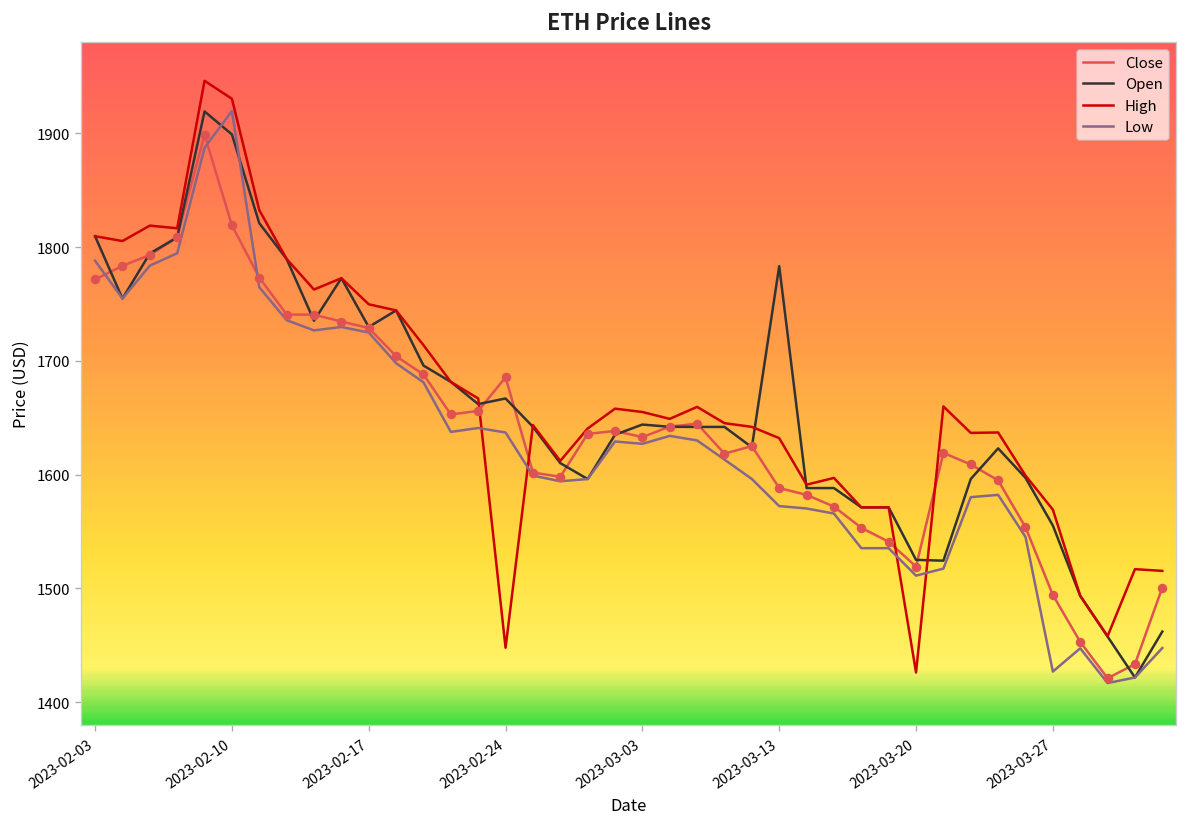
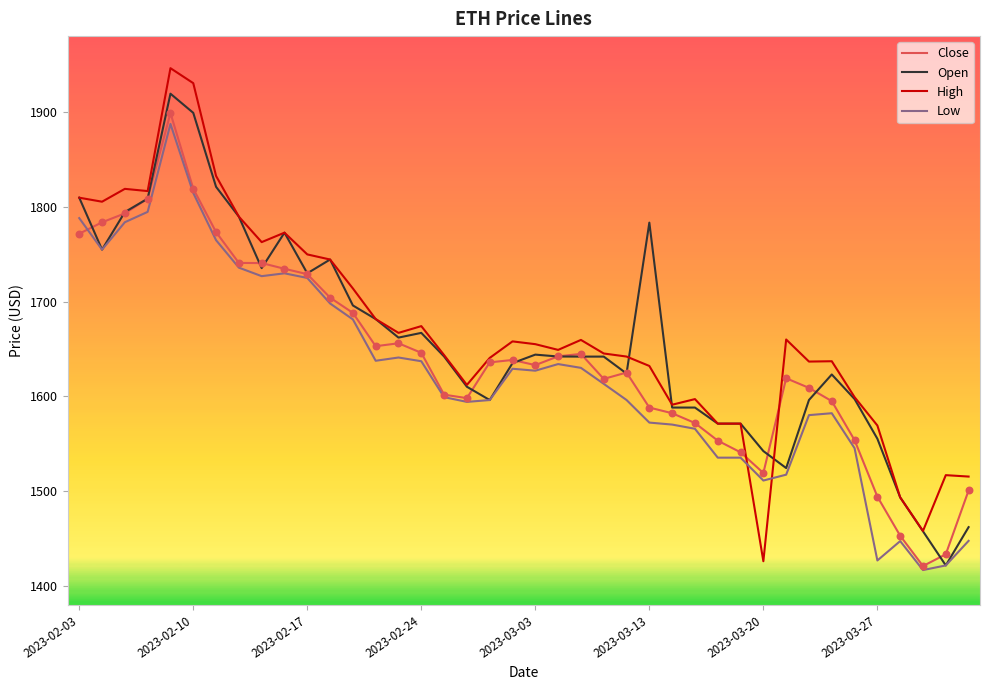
Low, 2023-02-10: 1920 -> 1810
Close, 2023-02-24: 1690 -> 1650
High, 2023-02-24: 1450 -> 1670
Open, 2023-03-20: 1530 -> 1540
